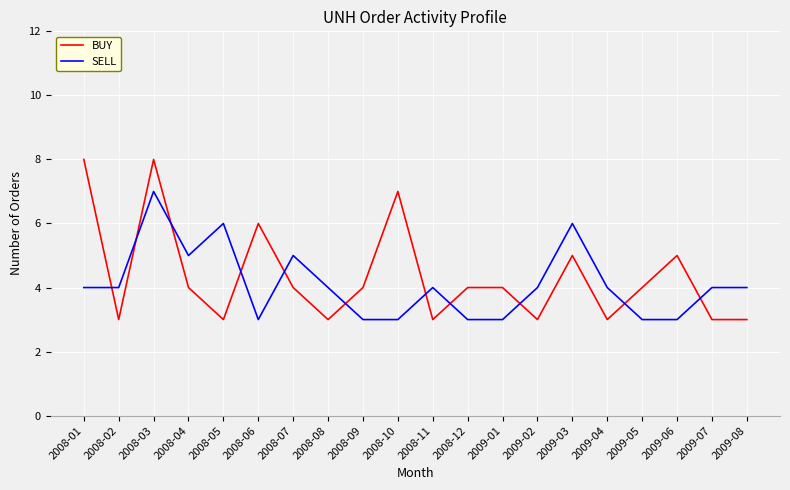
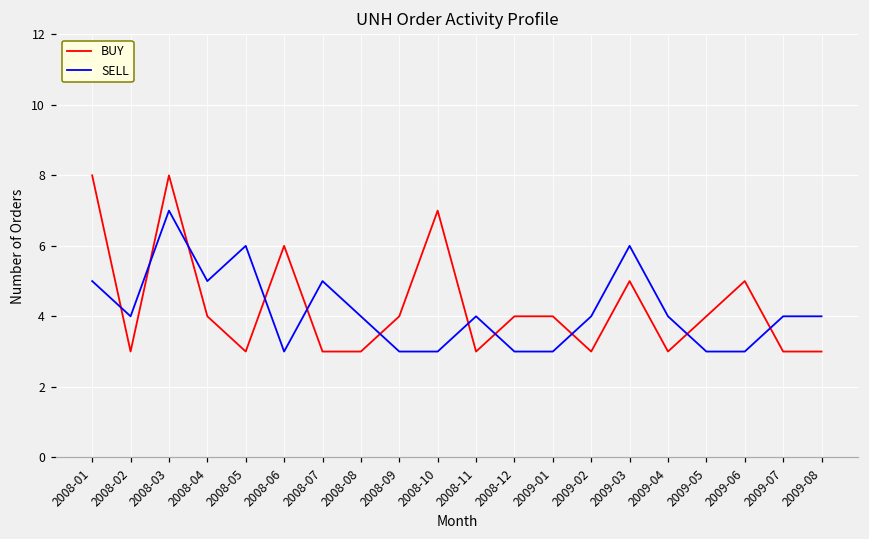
SELL, 2008-01: 4 -> 5
BUY, 2008-07: 4 -> 3
